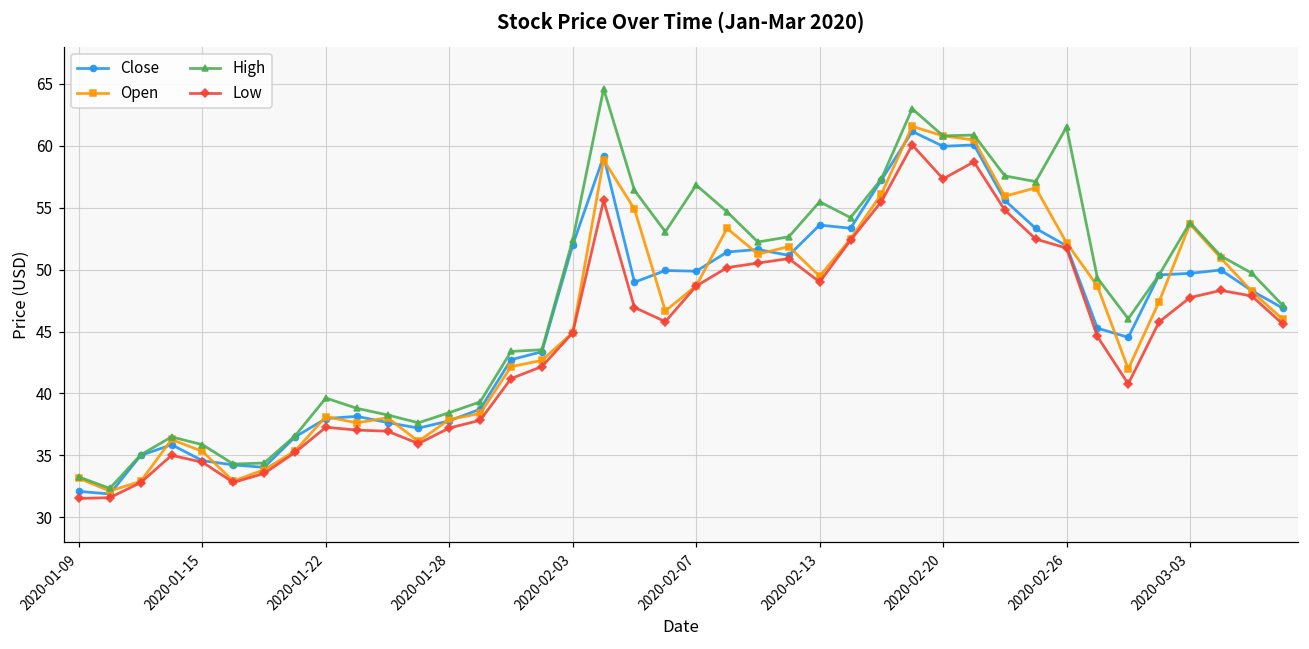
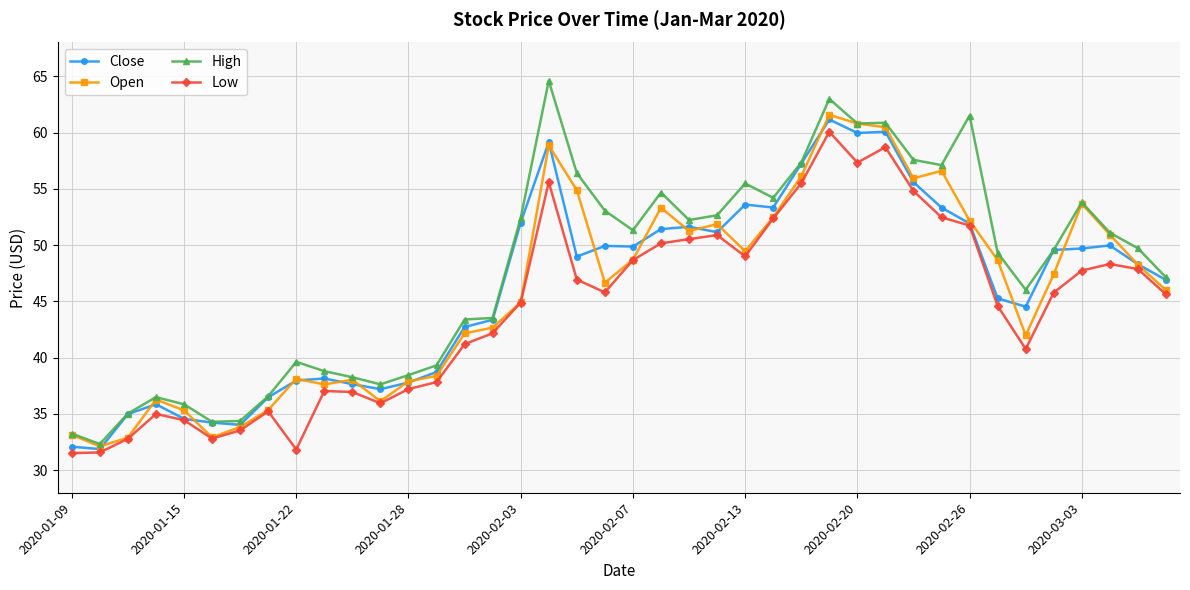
Low, 2020-01-22: 37.3 -> 31.8
High, 2020-02-07: 56.8 -> 51.3
